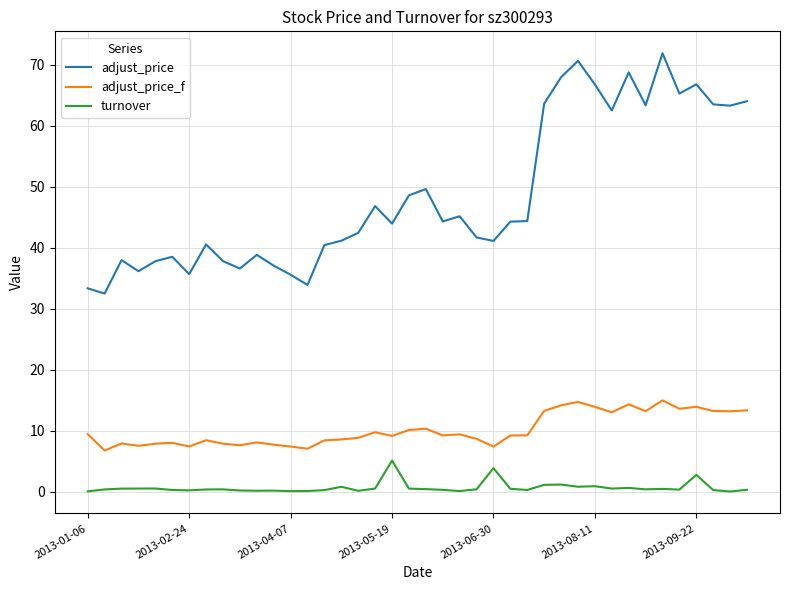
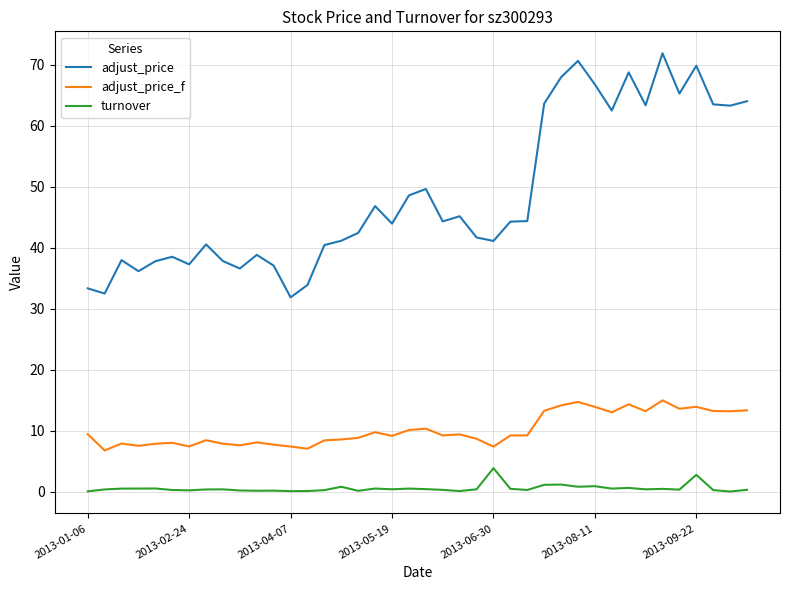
adjust_price, 2013-02-24: 36 -> 37
adjust_price, 2013-04-07: 36 -> 32
turnover, 2013-05-19: 5 -> 0
adjust_price, 2013-09-22: 67 -> 70
